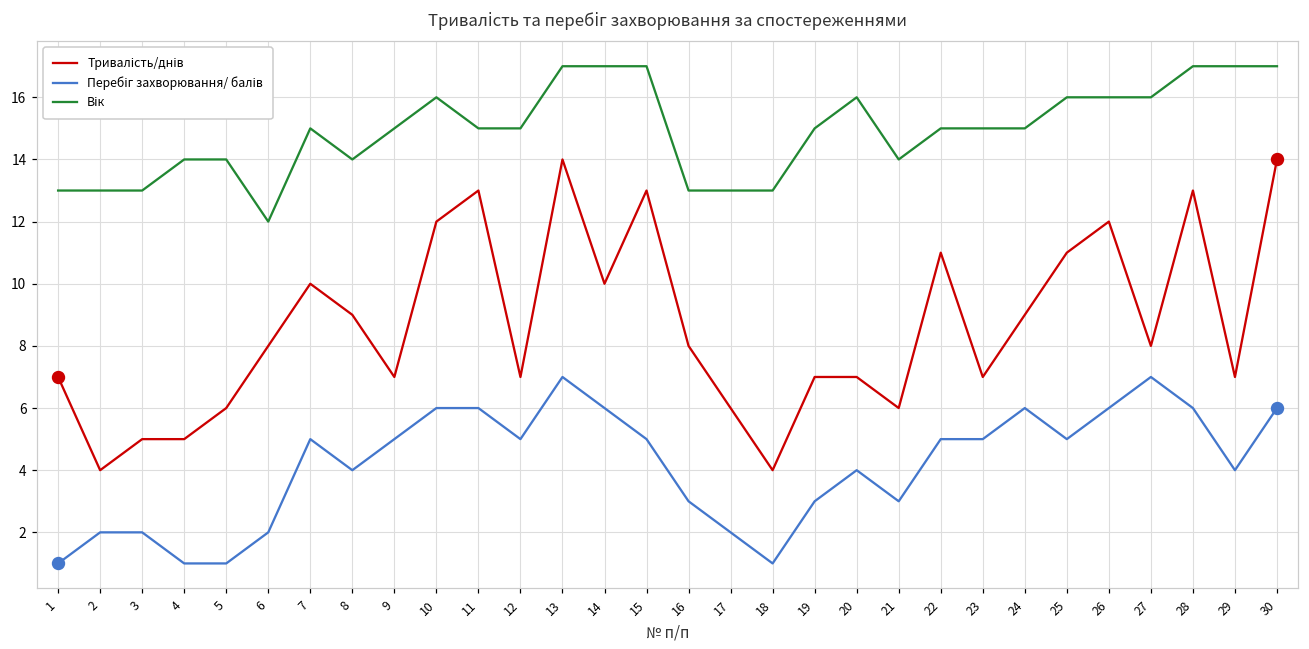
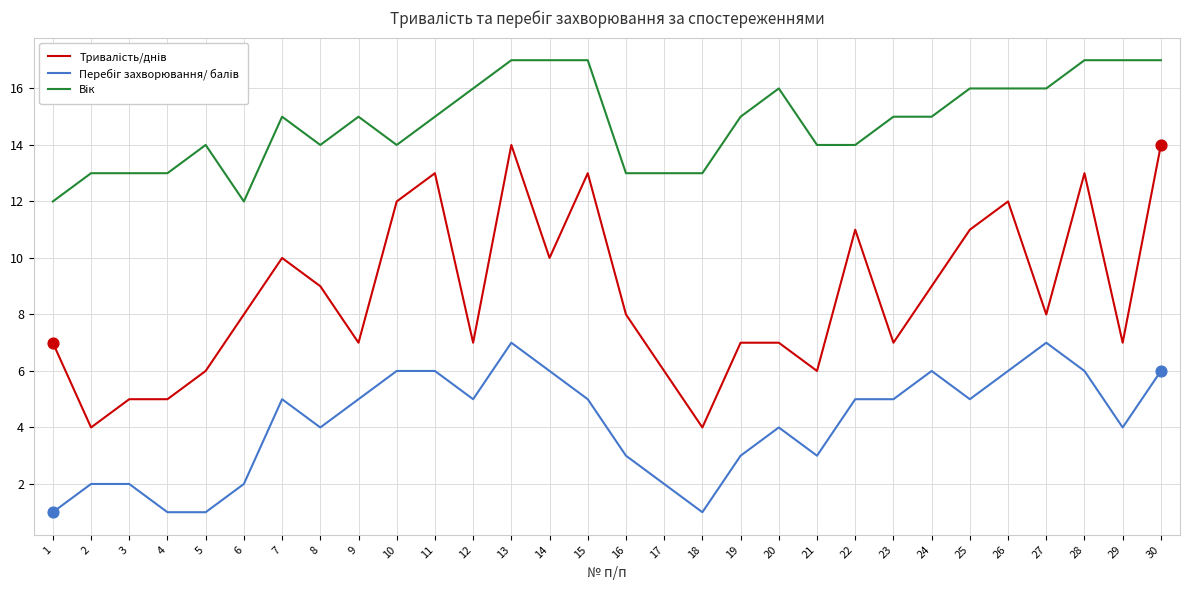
Вік, 1: 13 -> 12
Вік, 4: 14 -> 13
Вік, 10: 16 -> 14
Вік, 12: 15 -> 16
Вік, 22: 15 -> 14
